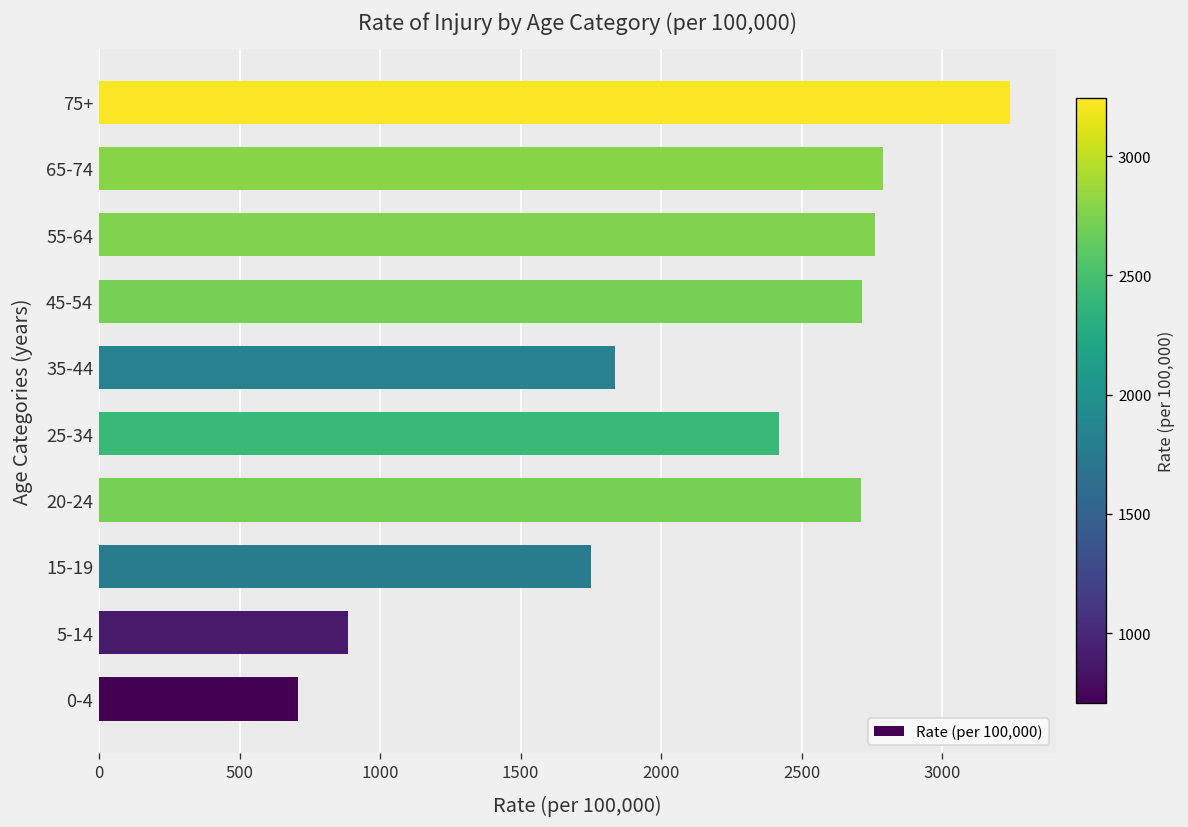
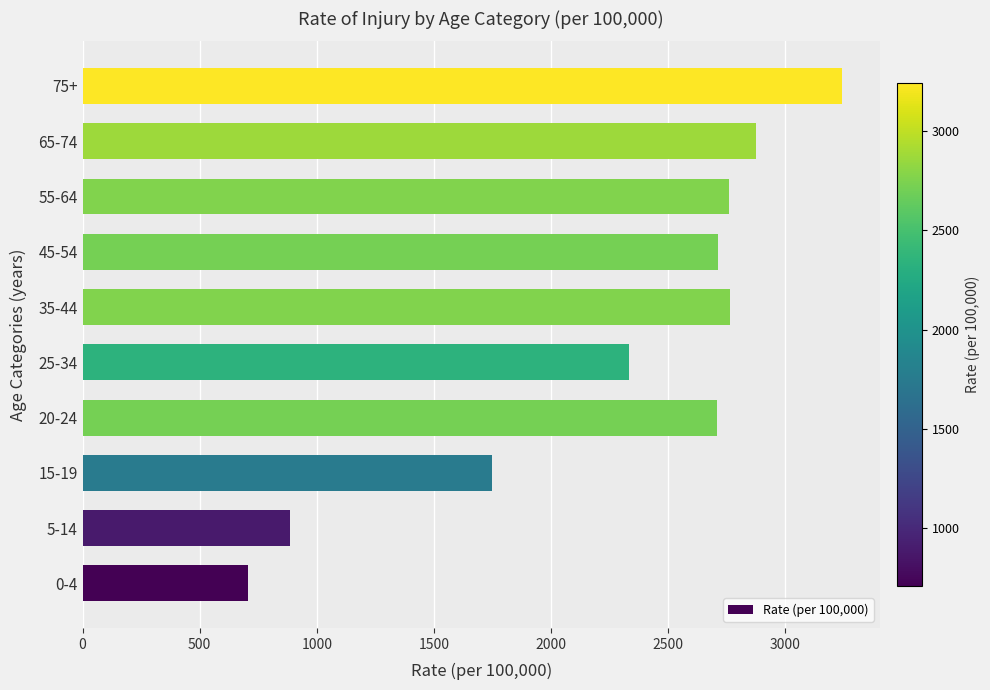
65-74: 2790 -> 2880
35-44: 1830 -> 2770
25-34: 2420 -> 2330
